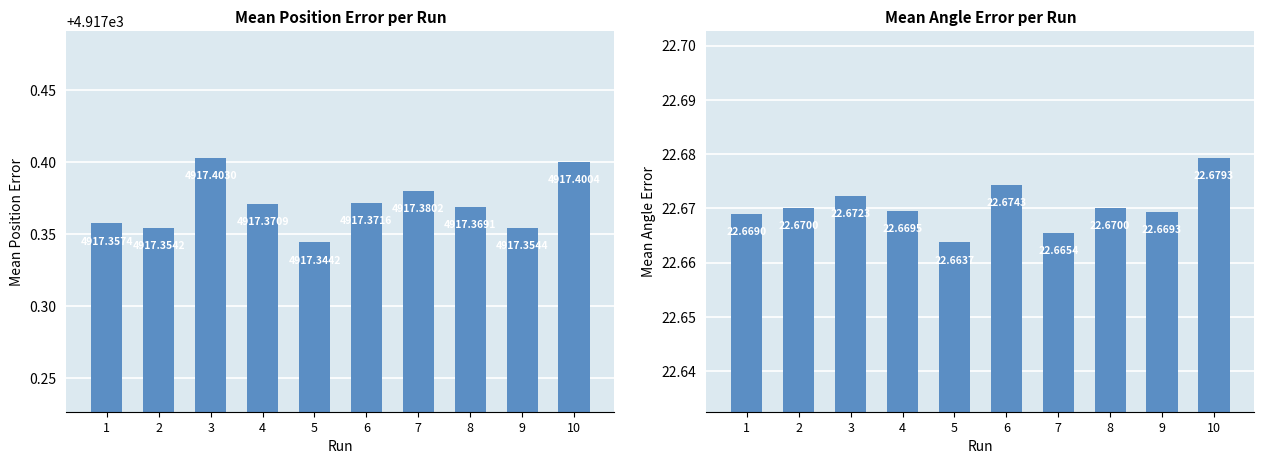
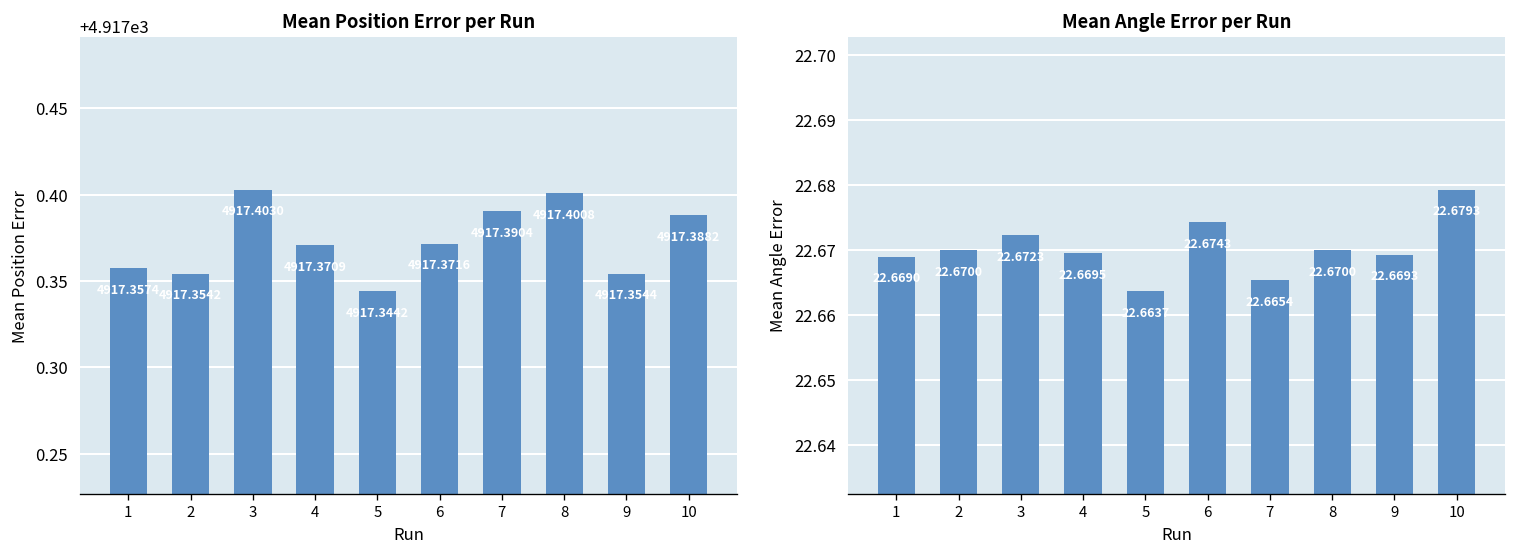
Mean Position Error per Run, 7: 4917.3802 -> 4917.3904
Mean Position Error per Run, 8: 4917.3691 -> 4917.4008
Mean Position Error per Run, 10: 4917.4004 -> 4917.3882
